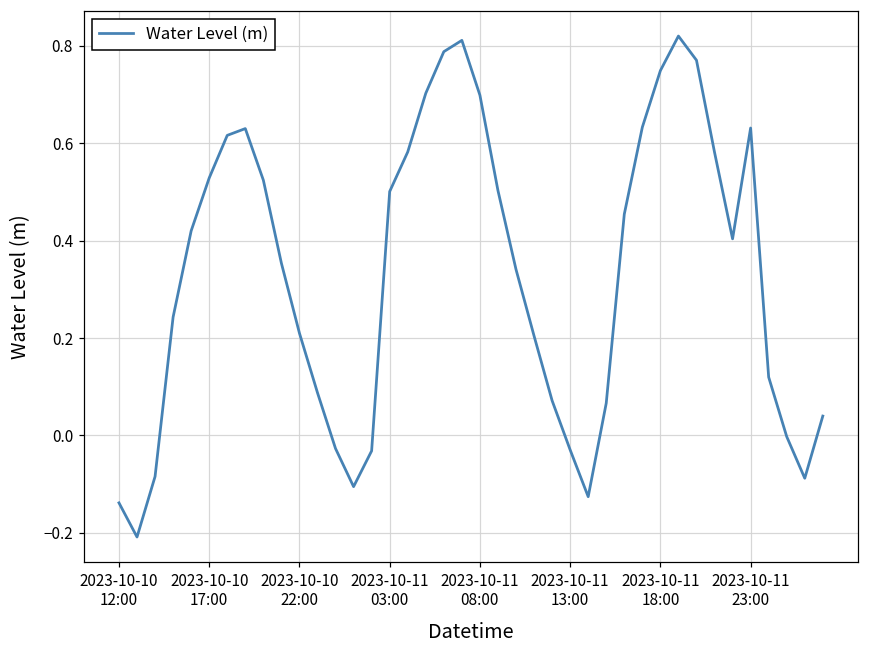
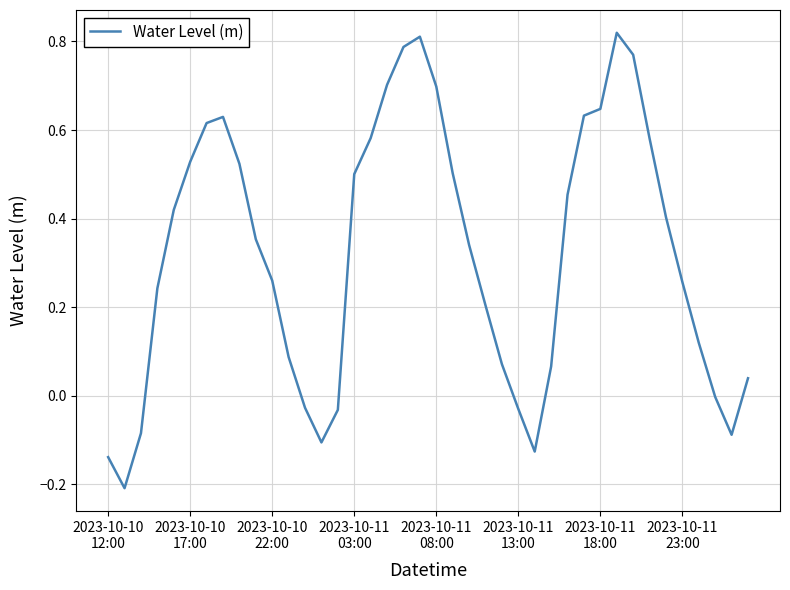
2023-10-10 22:00: 0.21 -> 0.26
2023-10-11 18:00: 0.75 -> 0.65
2023-10-11 23:00: 0.63 -> 0.26
